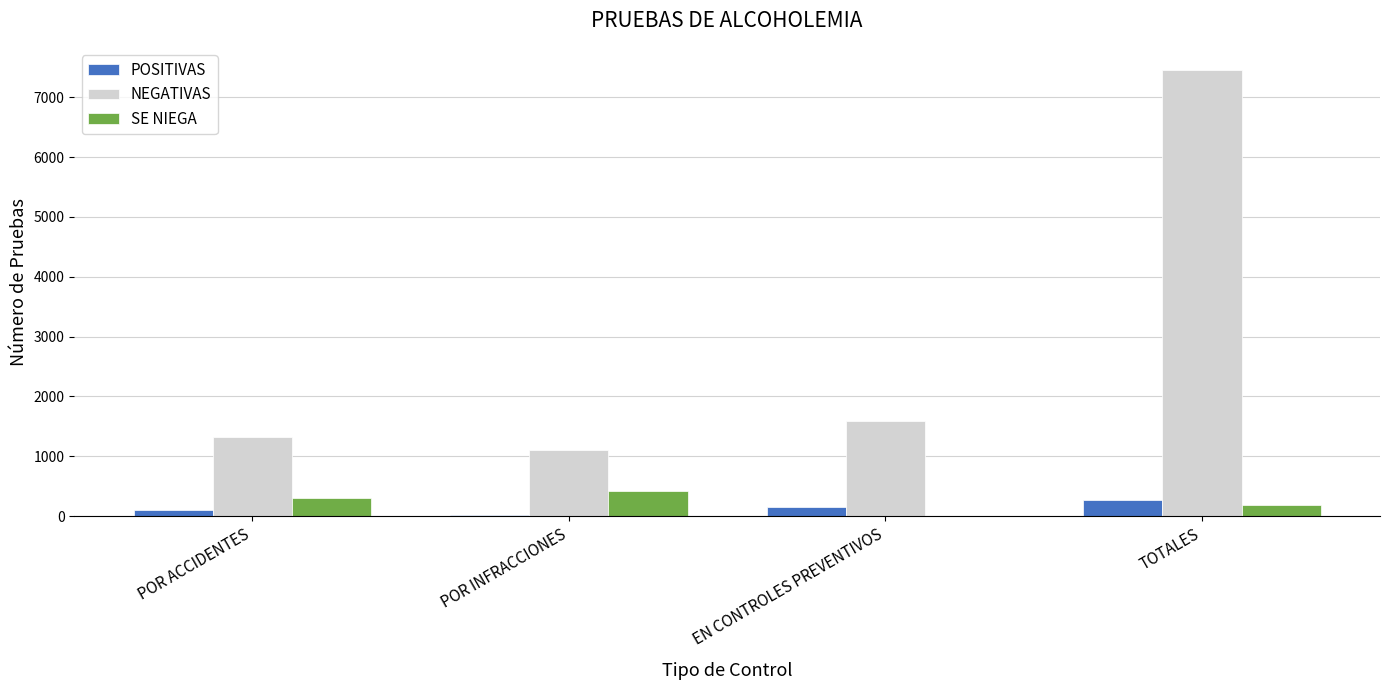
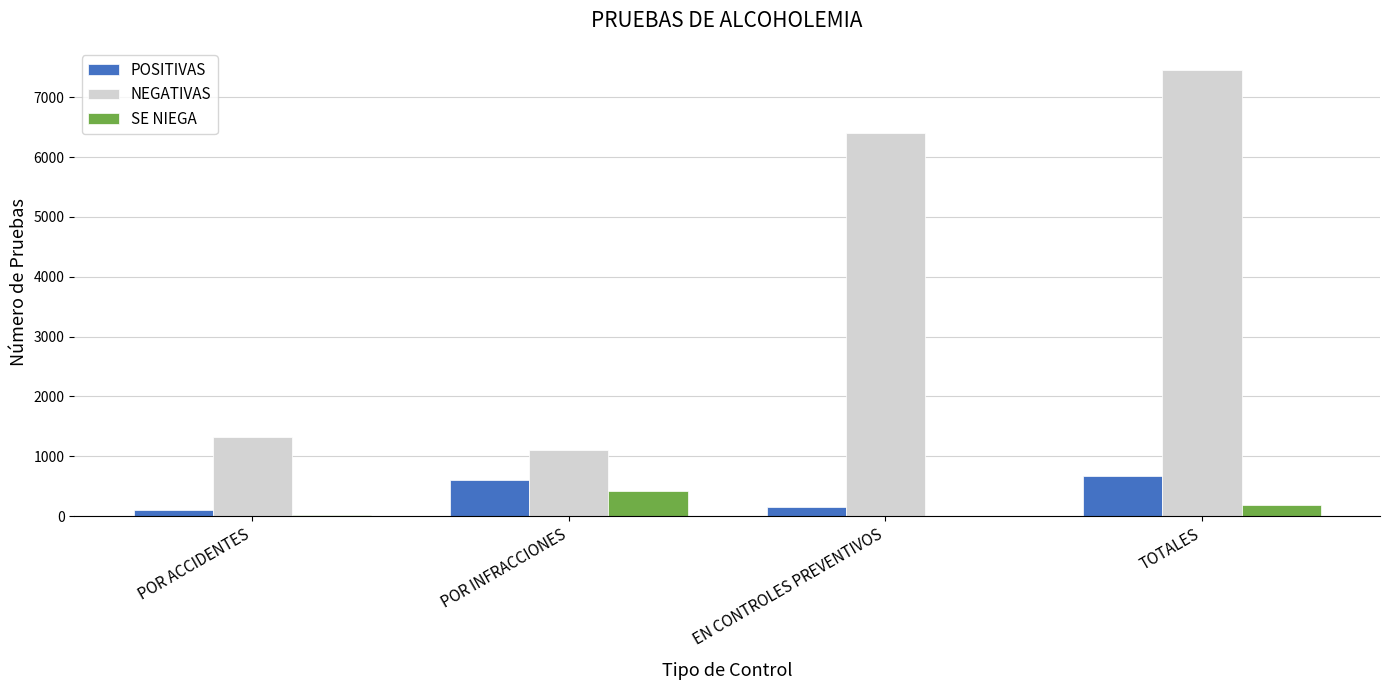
SE NIEGA, POR ACCIDENTES: 300 -> 0
POSITIVAS, POR INFRACCIONES: 0 -> 600
NEGATIVAS, EN CONTROLES PREVENTIVOS: 1600 -> 6400
POSITIVAS, TOTALES: 300 -> 700
